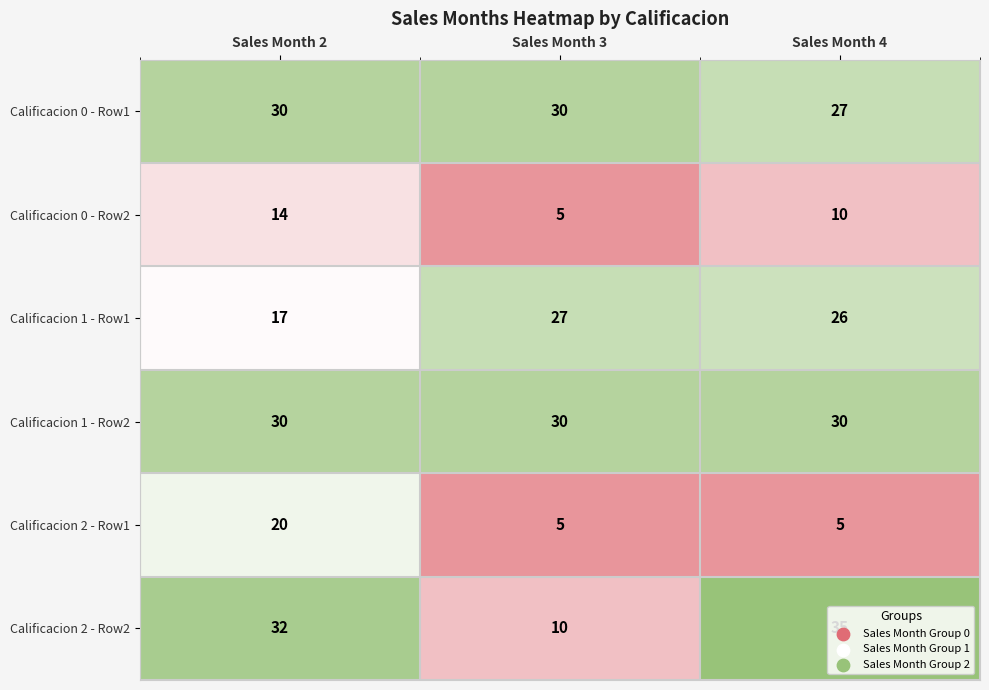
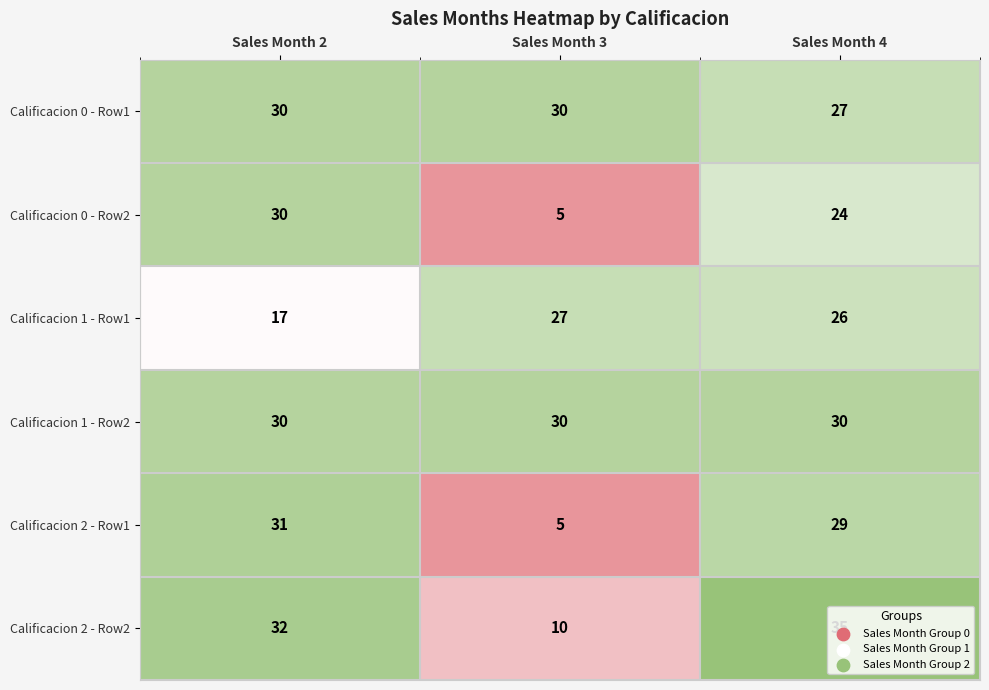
Calificacion 0 - Row2, Sales Month 2: 14 -> 30
Calificacion 0 - Row2, Sales Month 4: 10 -> 24
Calificacion 2 - Row1, Sales Month 2: 20 -> 31
Calificacion 2 - Row1, Sales Month 4: 5 -> 29
